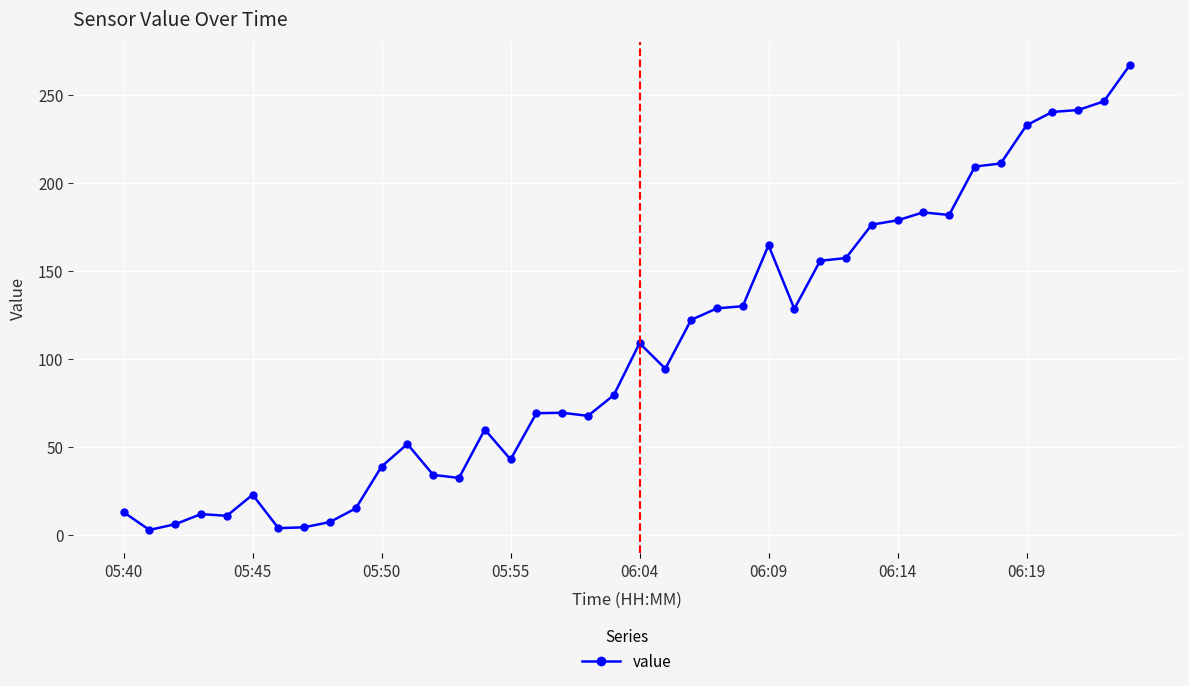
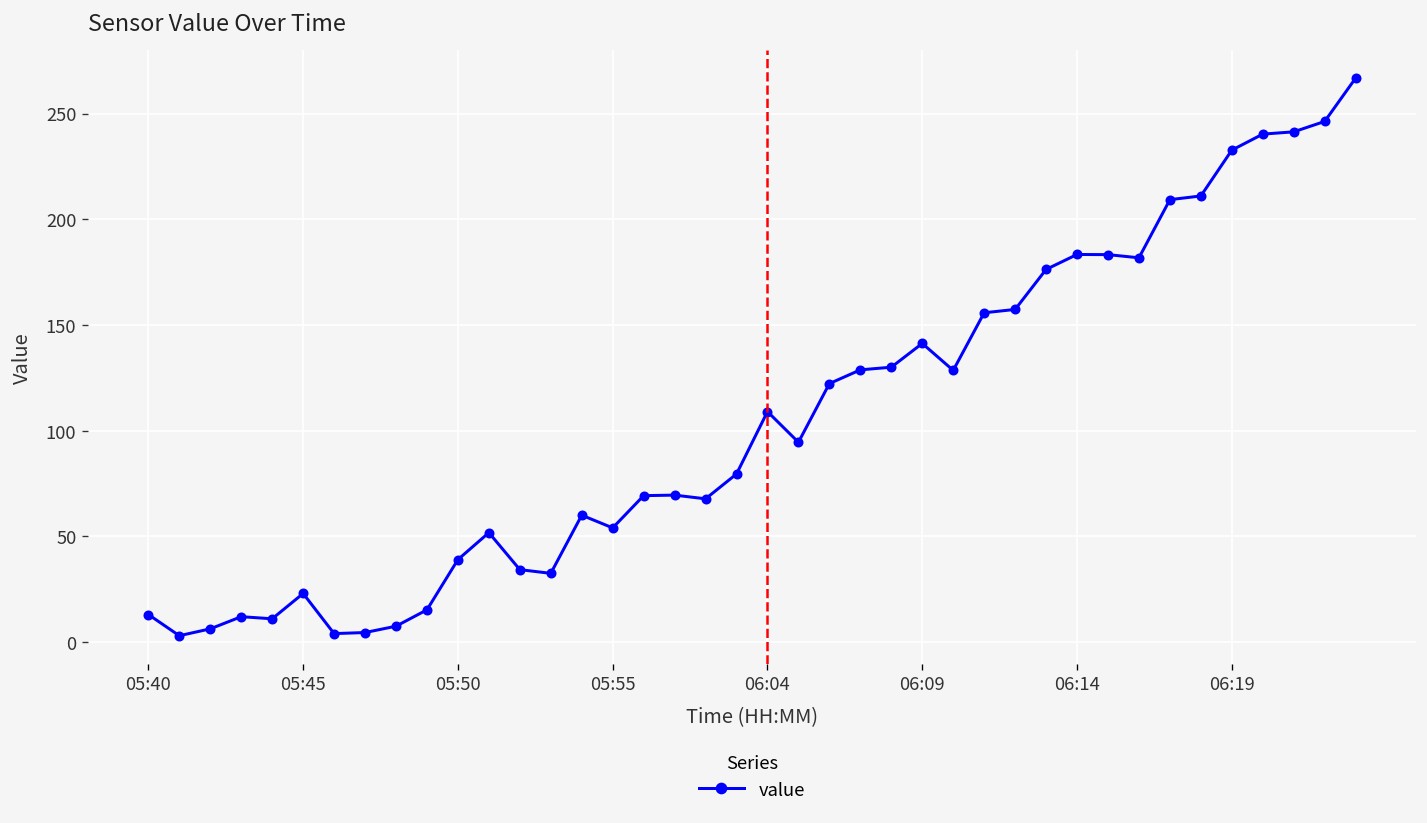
05:55: 43 -> 54
06:09: 165 -> 141
06:14: 179 -> 183
